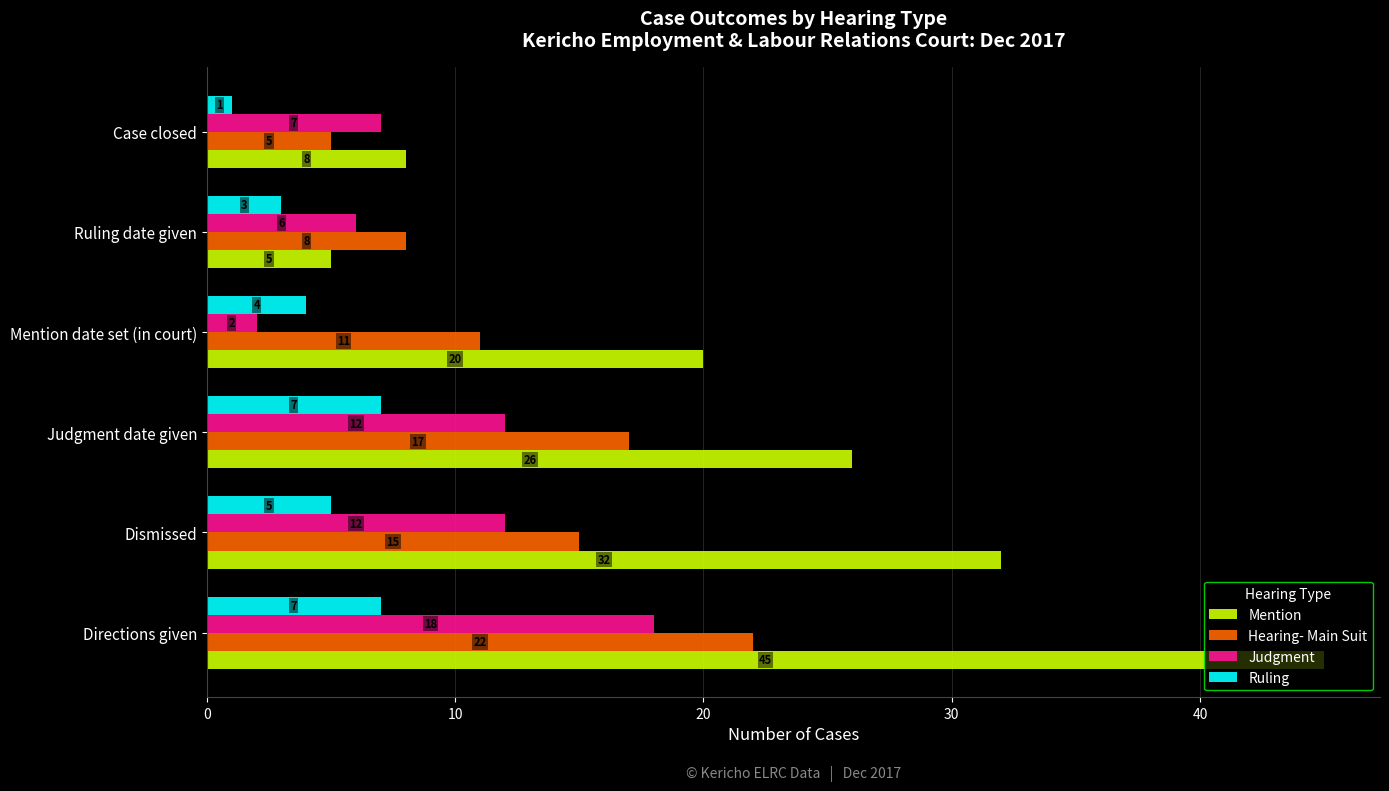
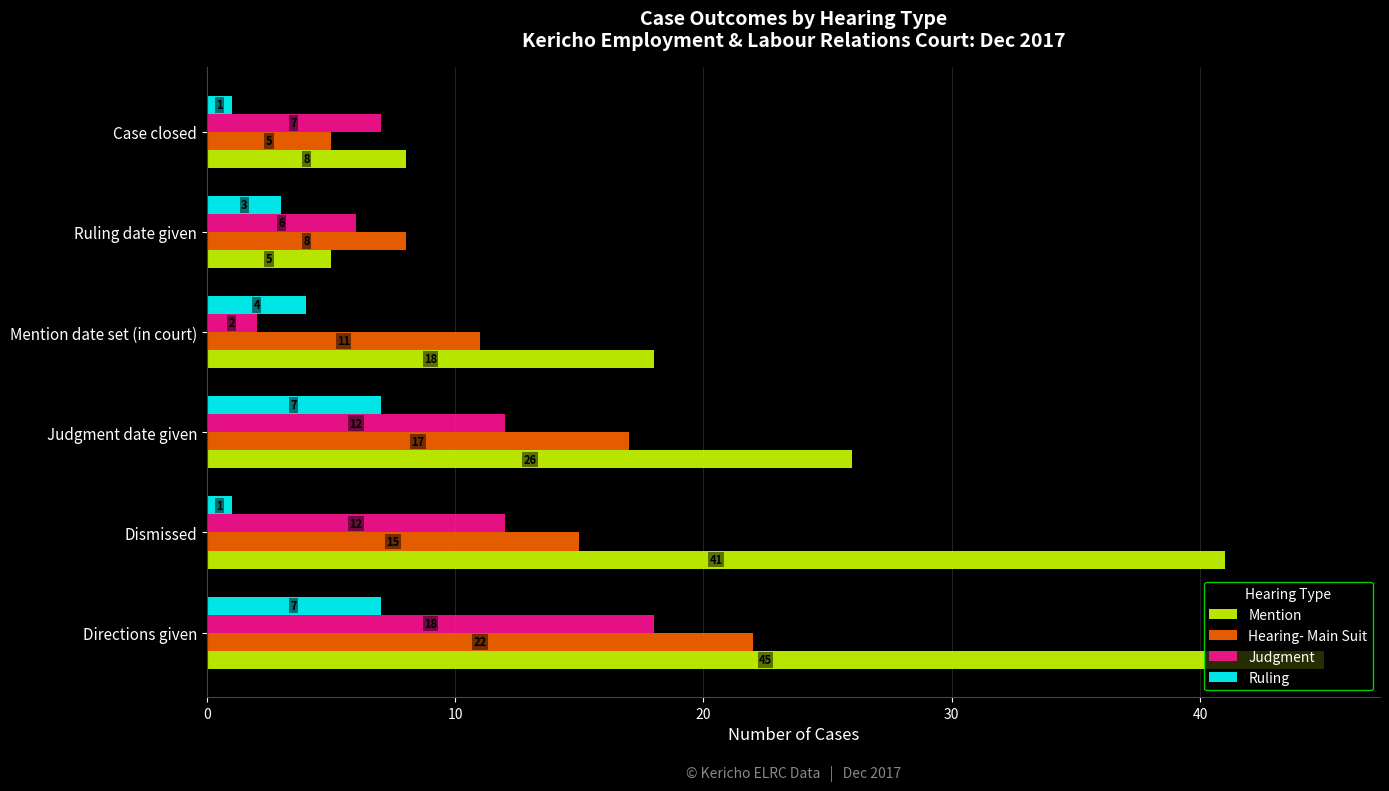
Mention, Mention date set (in court): 20 -> 18
Ruling, Dismissed: 5 -> 1
Mention, Dismissed: 32 -> 41
